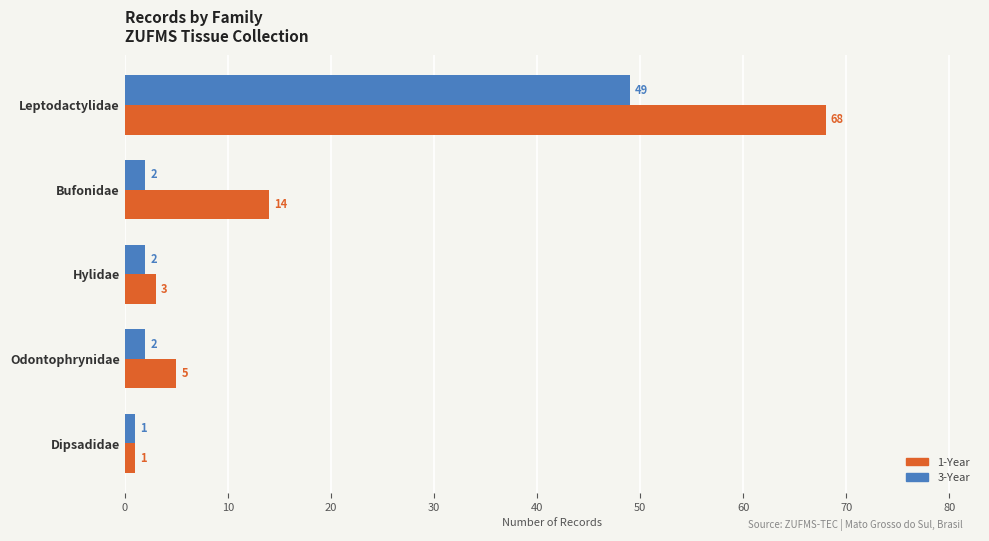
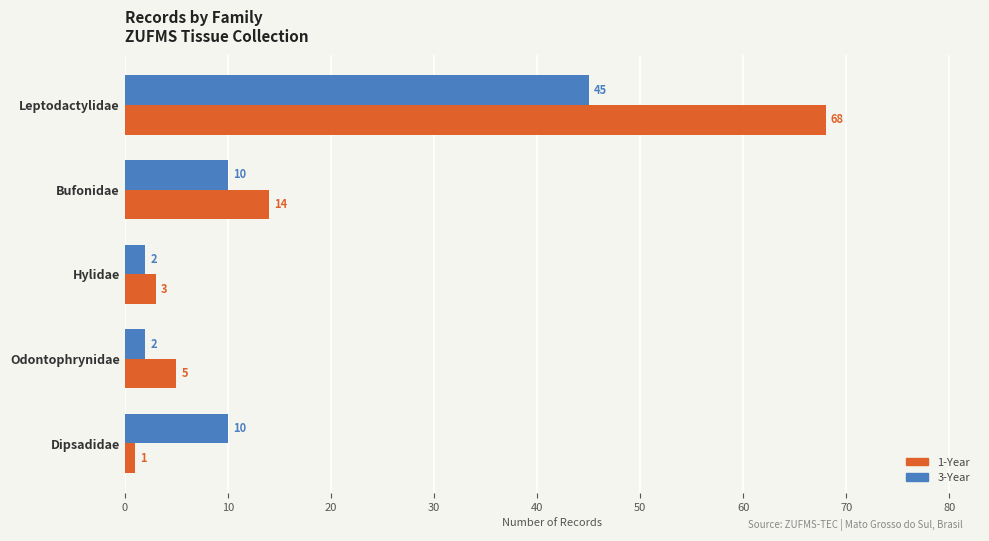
3-Year, Leptodactylidae: 49 -> 45
3-Year, Bufonidae: 2 -> 10
3-Year, Dipsadidae: 1 -> 10
